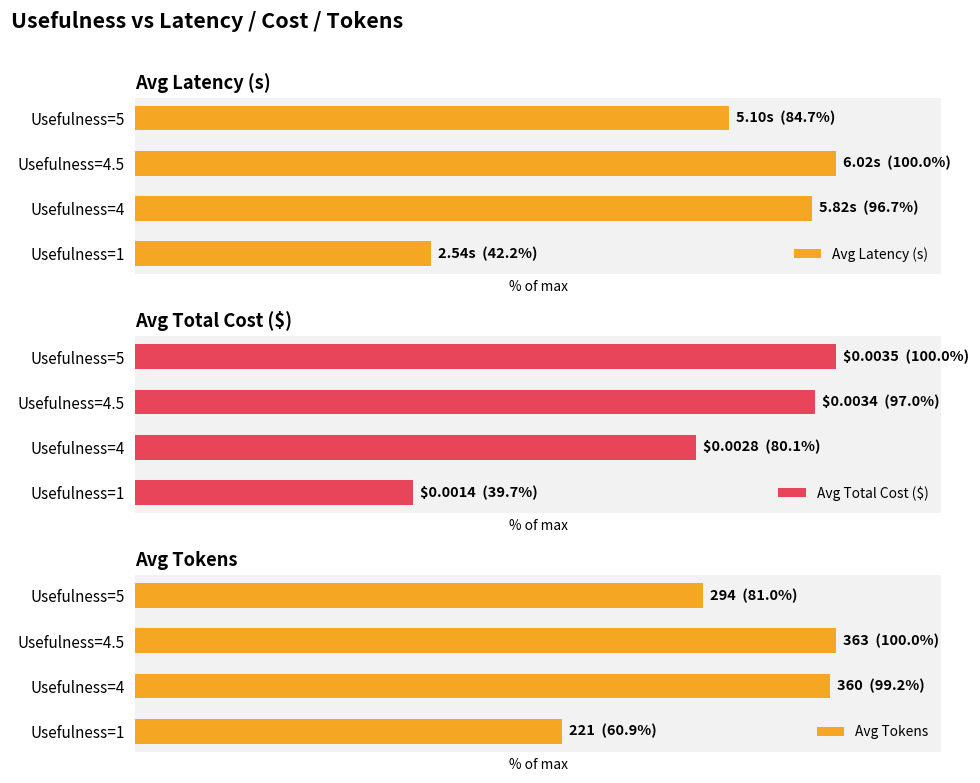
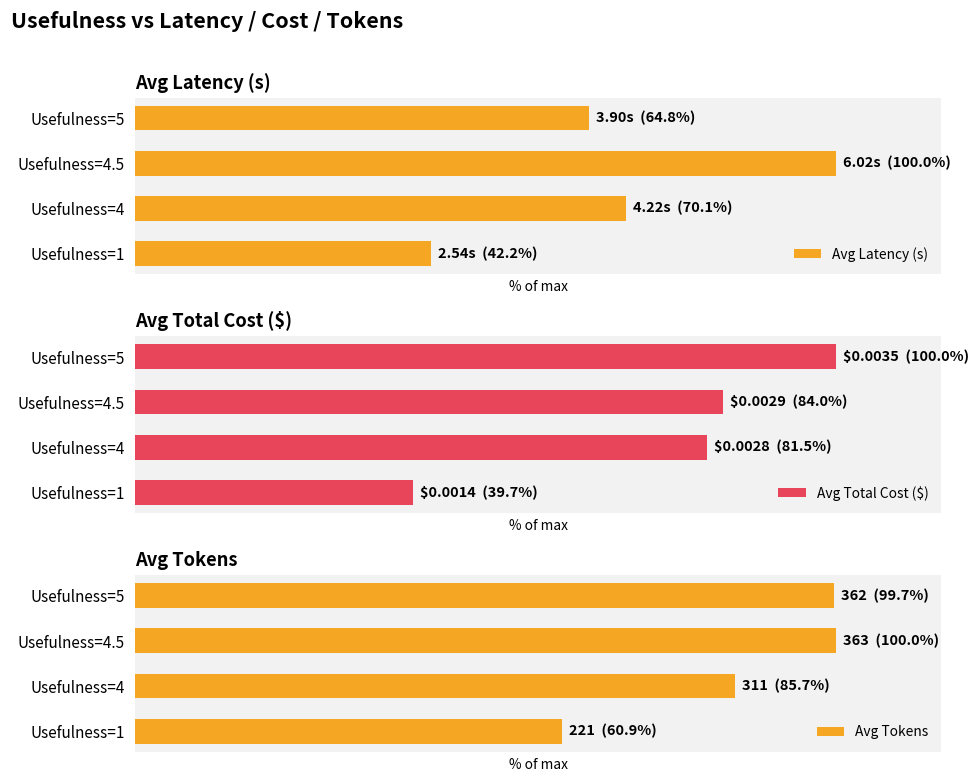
Avg Latency (s), Usefulness=5: 5.10s (84.7%) -> 3.90s (64.8%)
Avg Latency (s), Usefulness=4: 5.82s (96.7%) -> 4.22s (70.1%)
Avg Total Cost ($), Usefulness=4.5: $0.0034 (97.0%) -> $0.0029 (84.0%)
Avg Total Cost ($), Usefulness=4: (80.1%) -> (81.5%)
Avg Tokens, Usefulness=5: 294 (81.0%) -> 362 (99.7%)
Avg Tokens, Usefulness=4: 360 (99.2%) -> 311 (85.7%)
